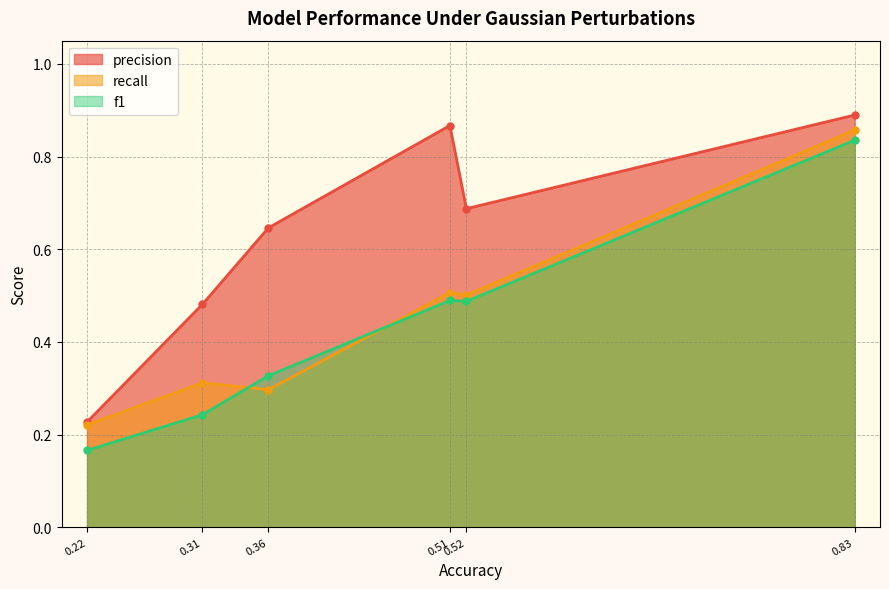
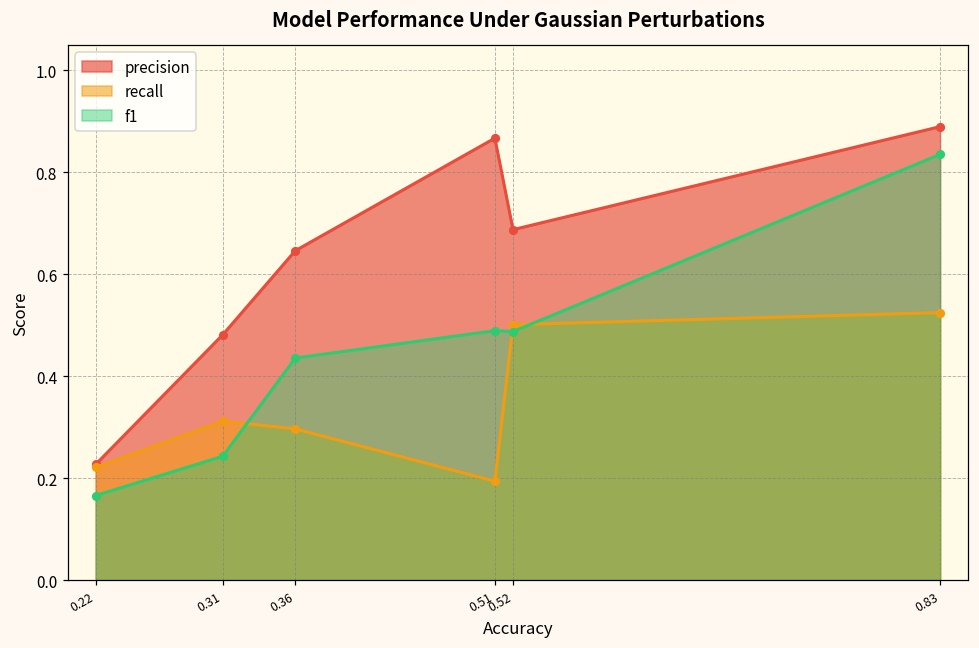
f1, 0.36: 0.33 -> 0.44
recall, 0.51: 0.51 -> 0.19
recall, 0.83: 0.86 -> 0.52
